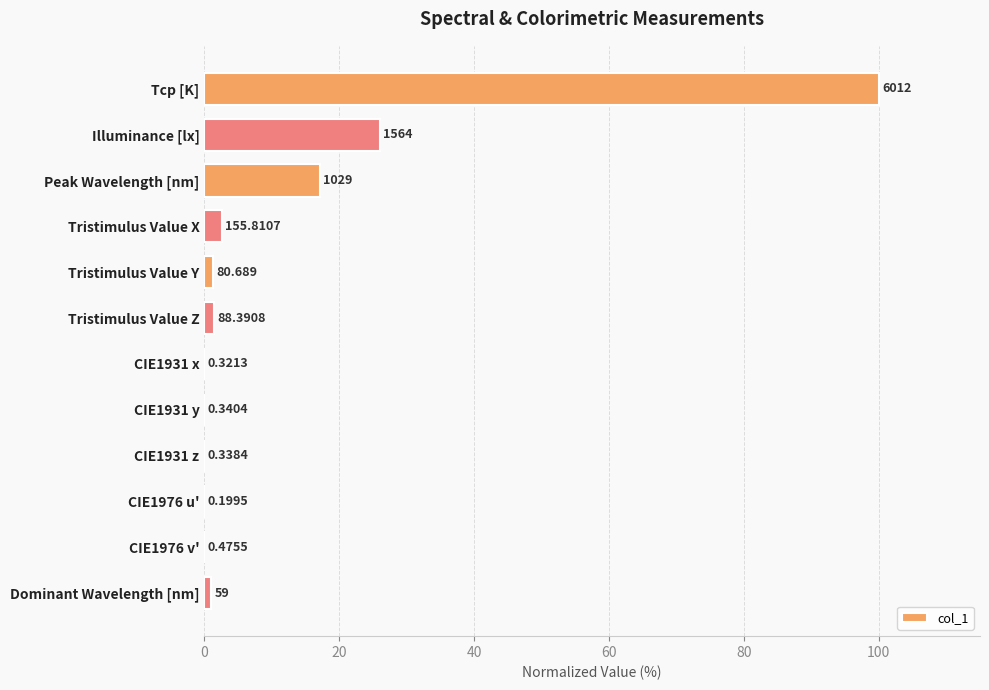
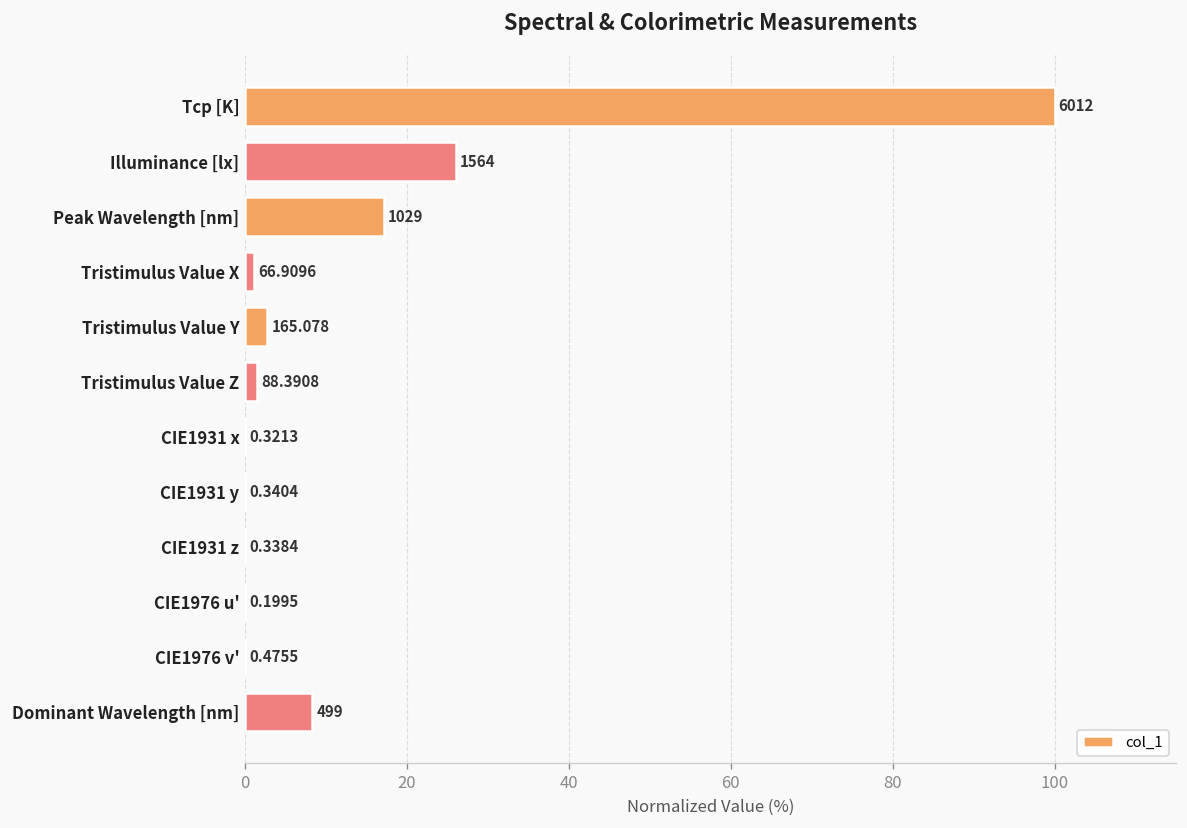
Tristimulus Value X: 155.8107 -> 66.9096
Tristimulus Value Y: 80.689 -> 165.078
Dominant Wavelength [nm]: 59 -> 499
